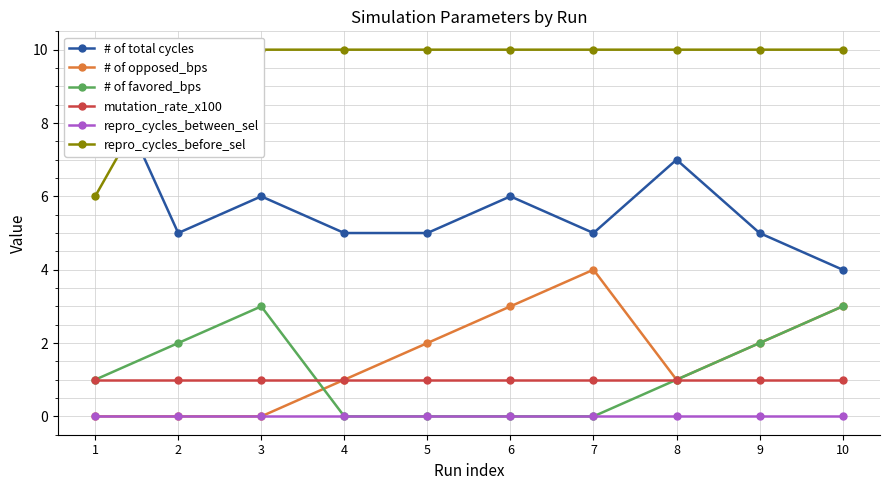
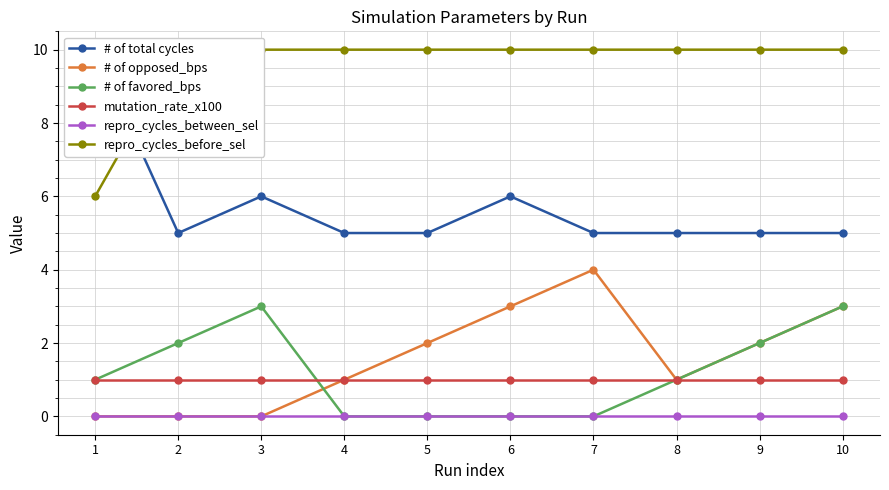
# of total cycles, 8: 7 -> 5
# of total cycles, 10: 4 -> 5
